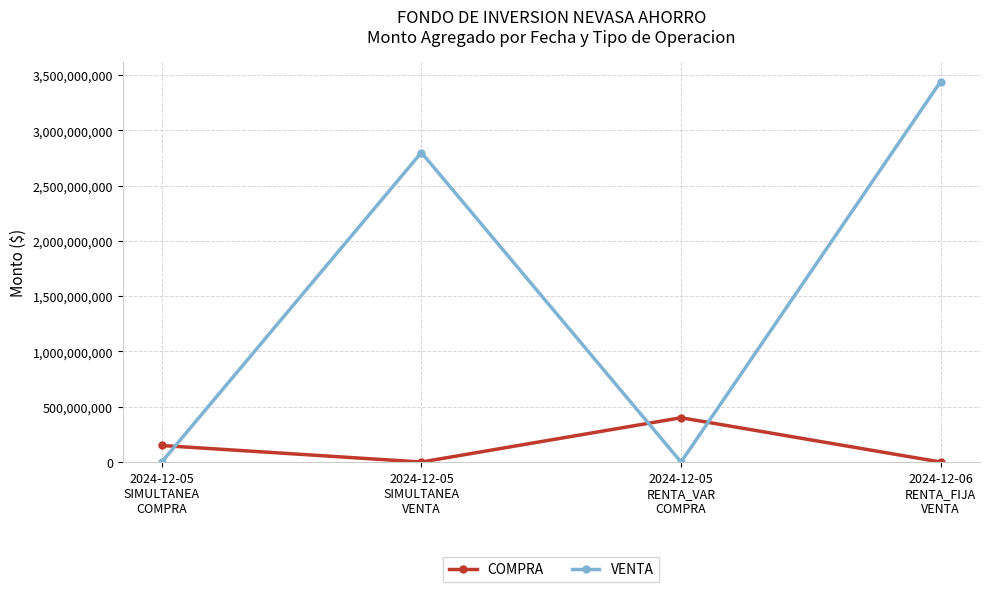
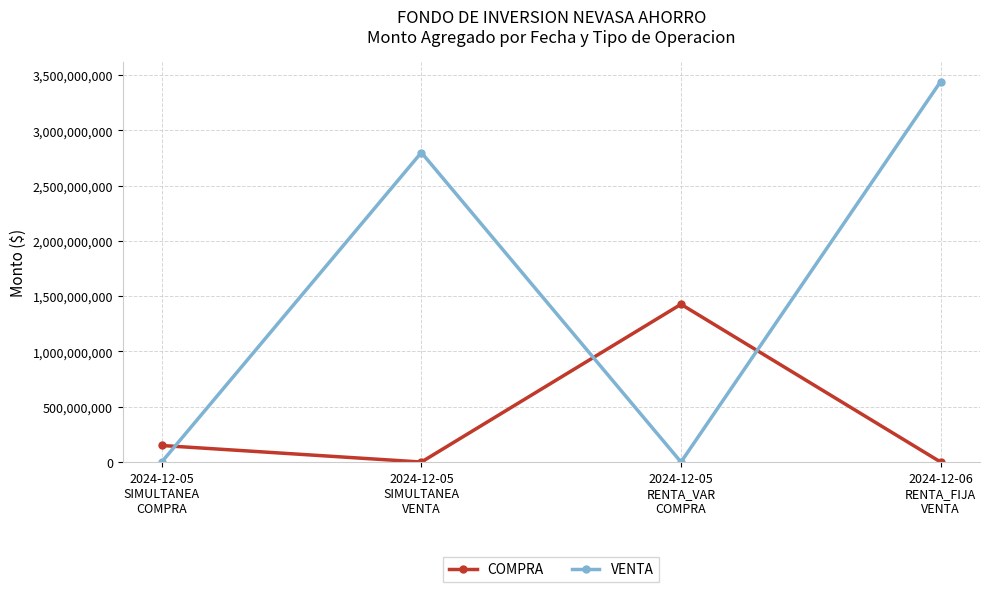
COMPRA, 2024-12-05 RENTA_VAR COMPRA: 400,000,000 -> 1,430,000,000
